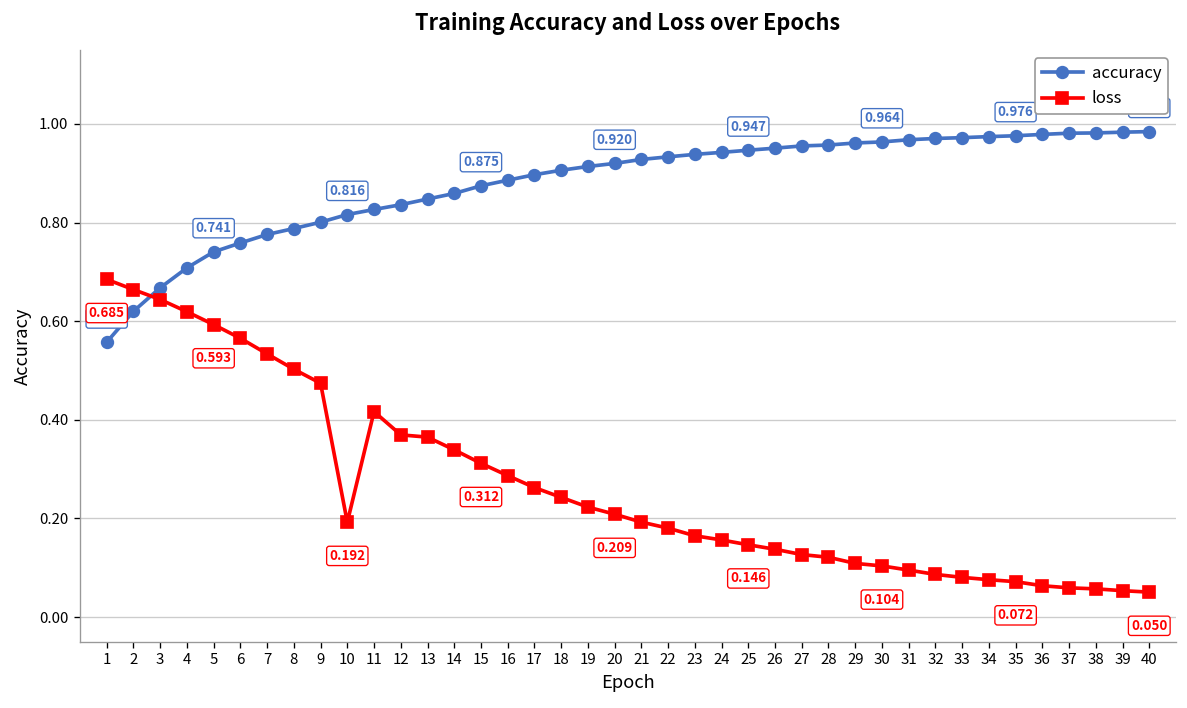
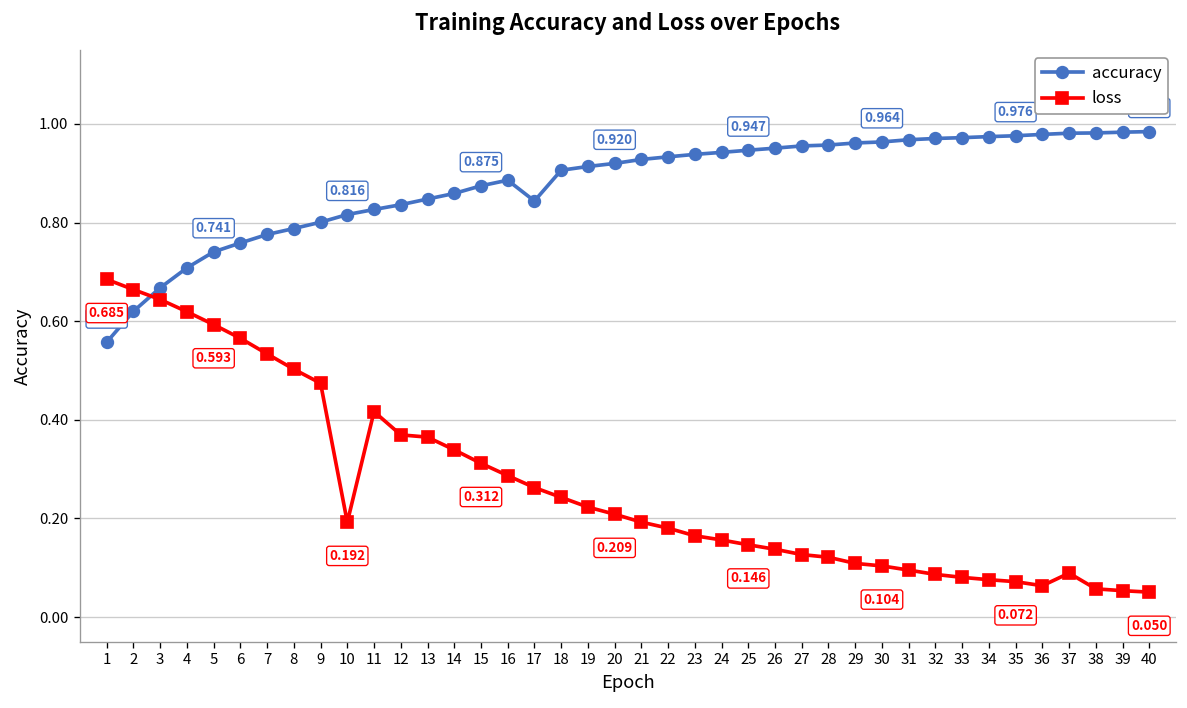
accuracy, 17: 0.90 -> 0.84
loss, 37: 0.06 -> 0.09
